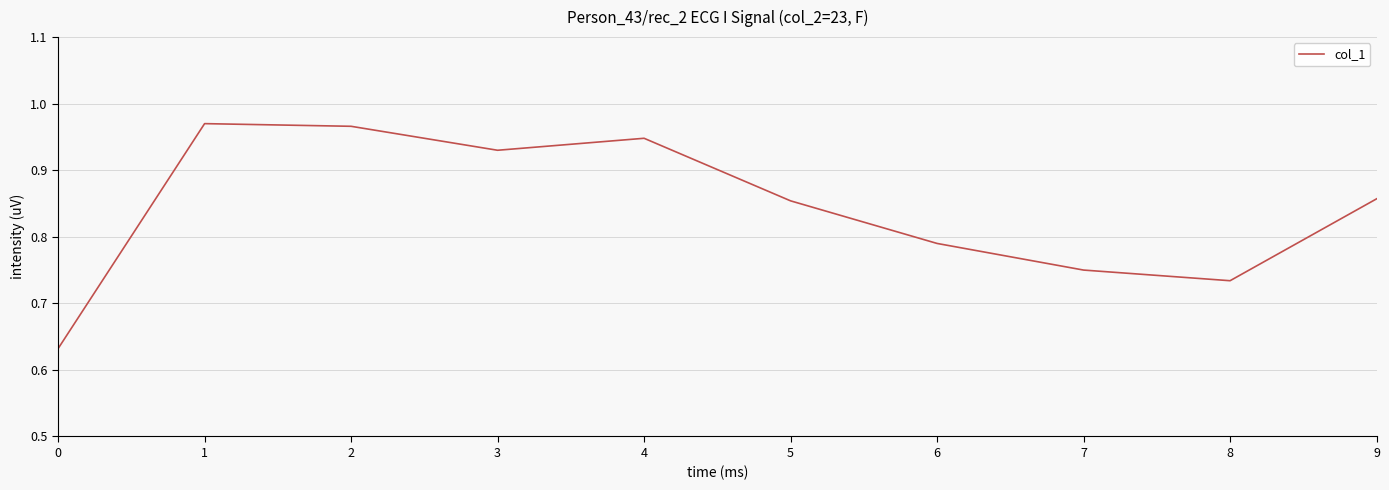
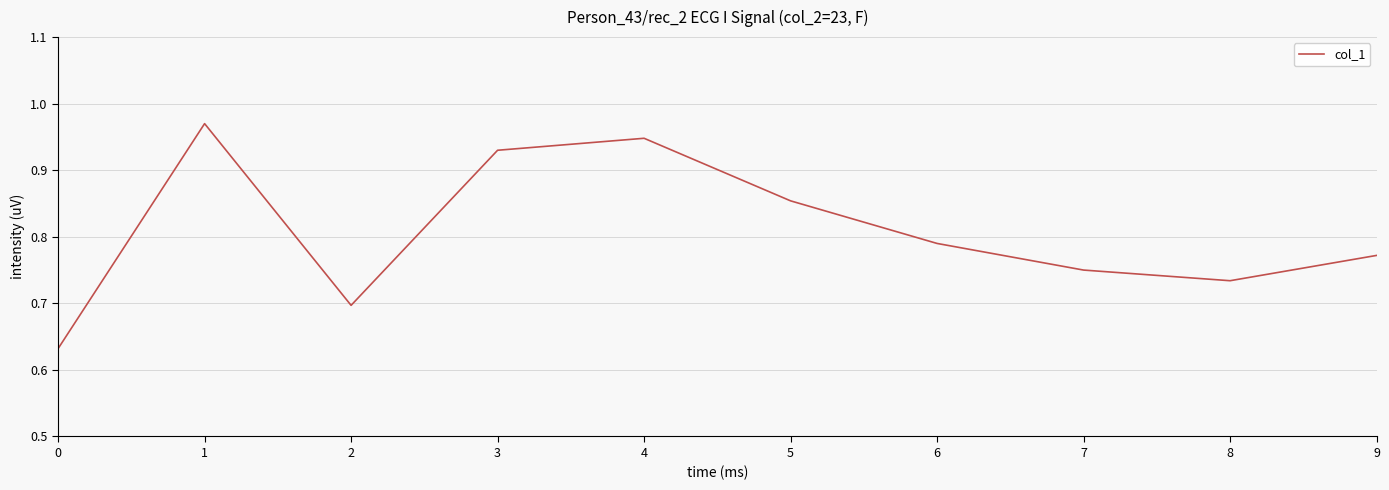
2: 0.97 -> 0.70
9: 0.86 -> 0.77
